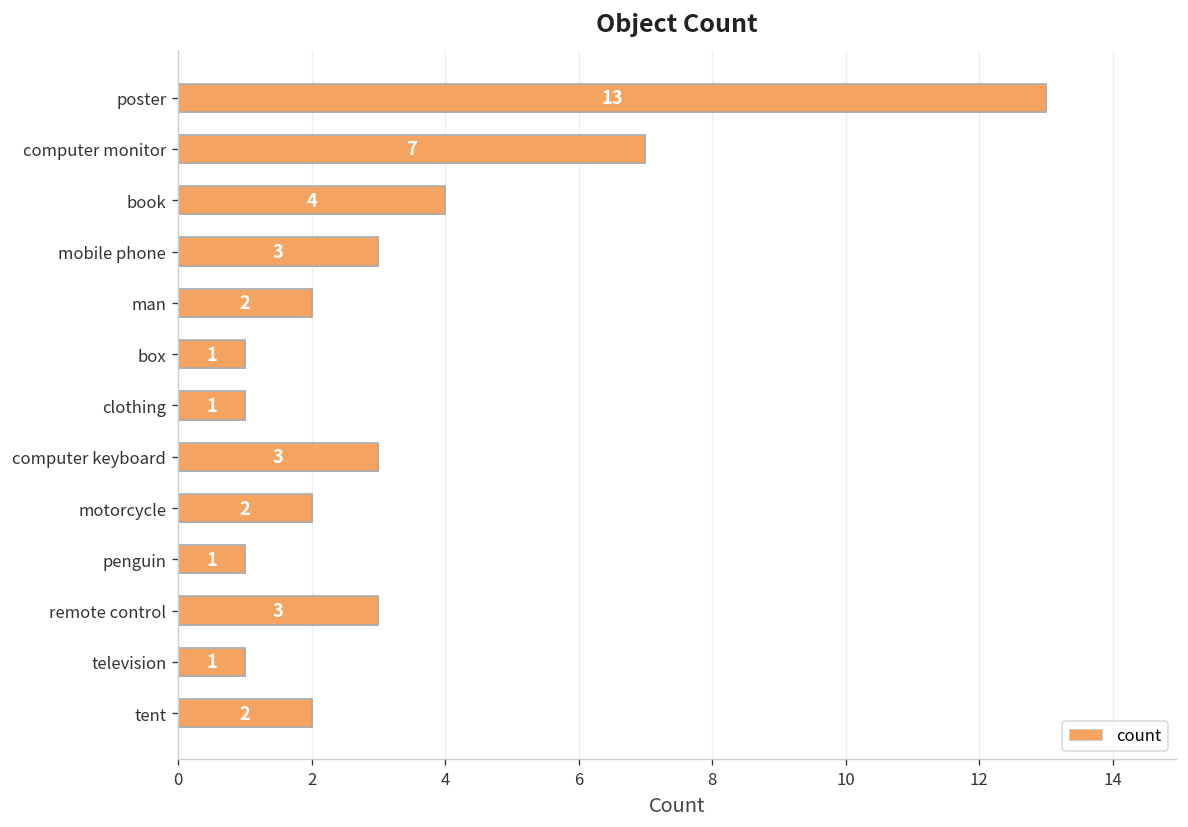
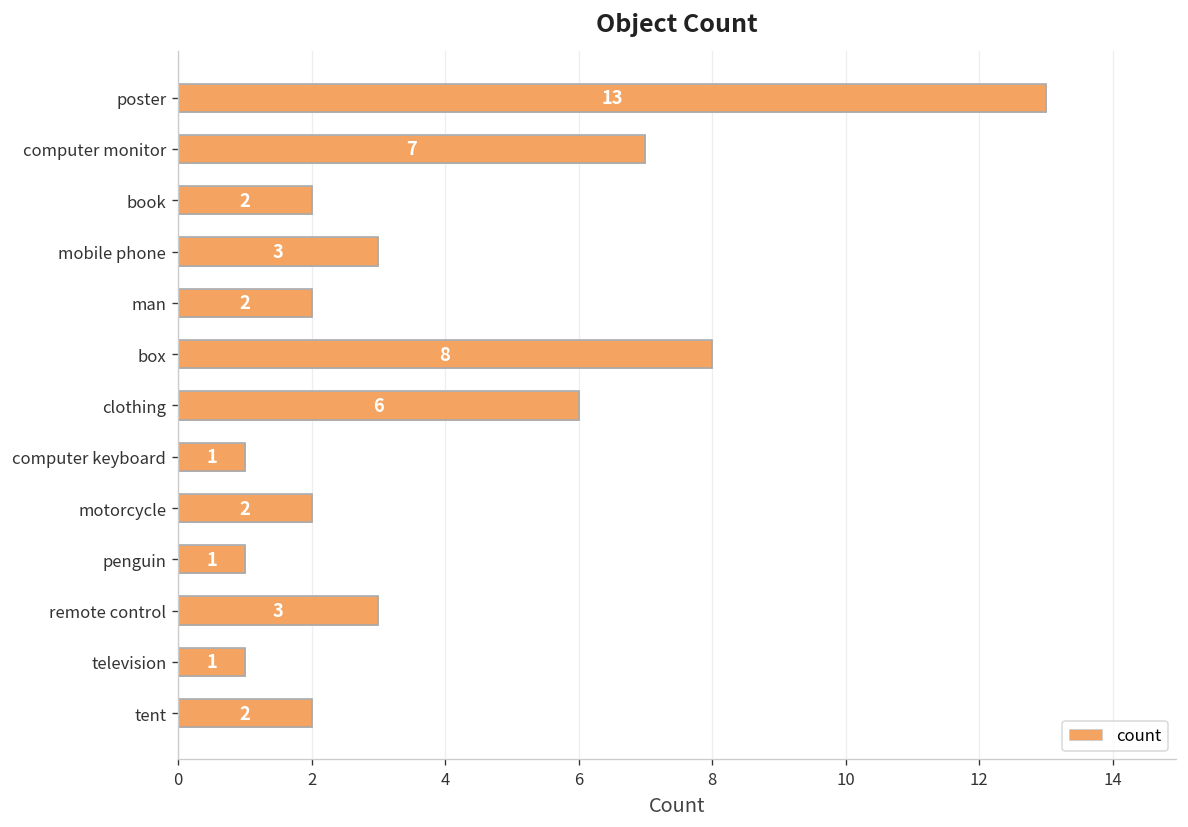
book: 4 -> 2
box: 1 -> 8
clothing: 1 -> 6
computer keyboard: 3 -> 1
